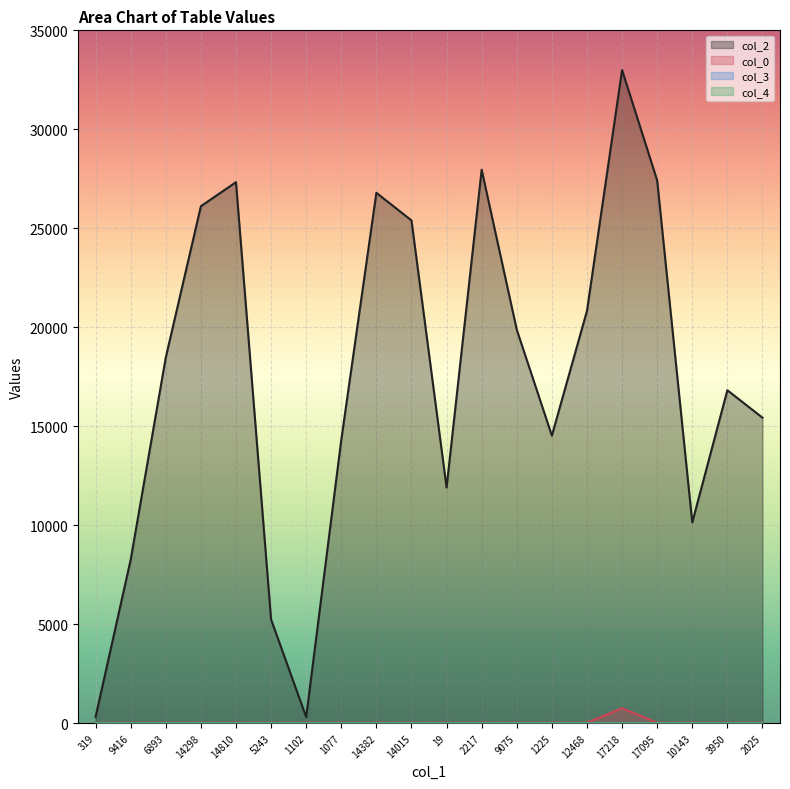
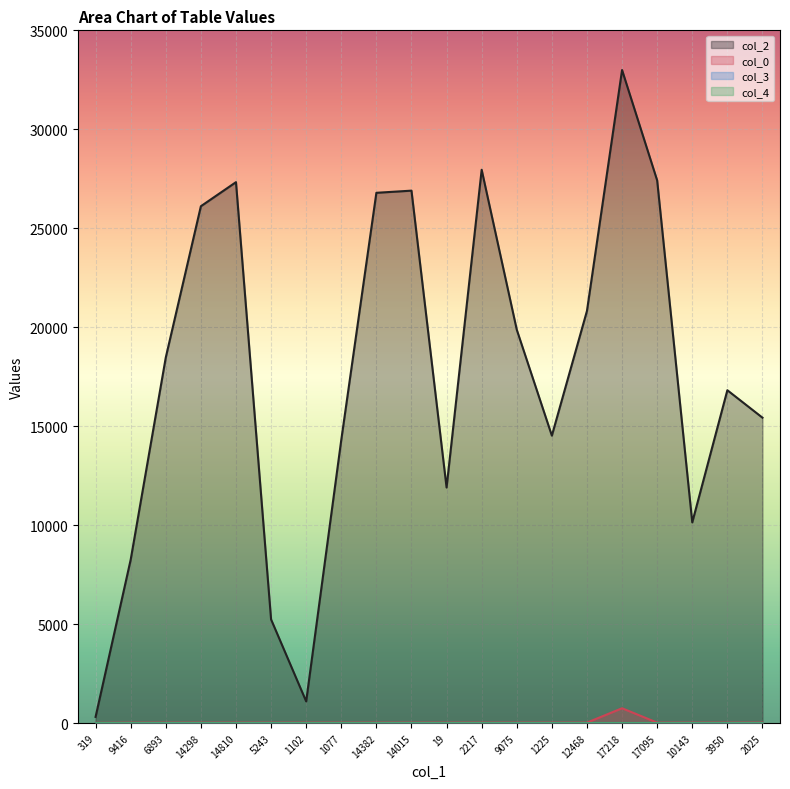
col_2, 1102: 300 -> 1100
col_2, 14015: 25400 -> 26900
